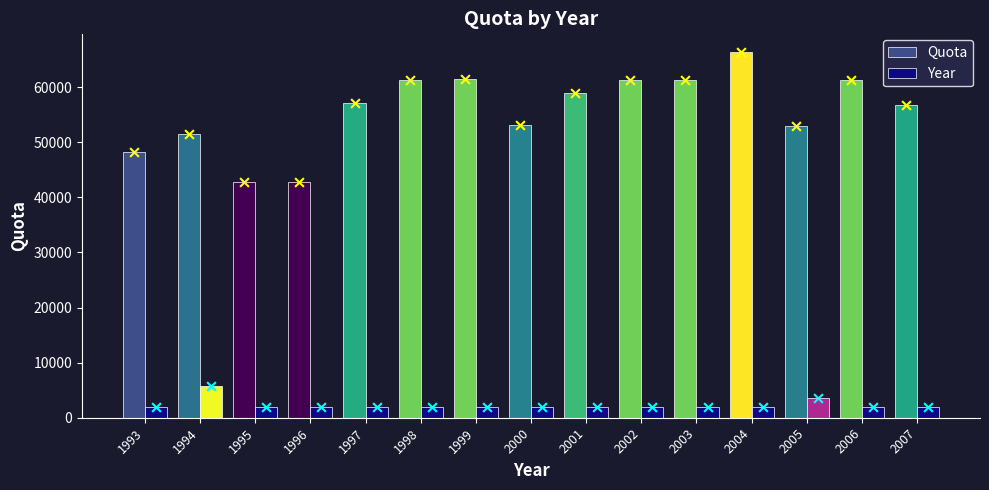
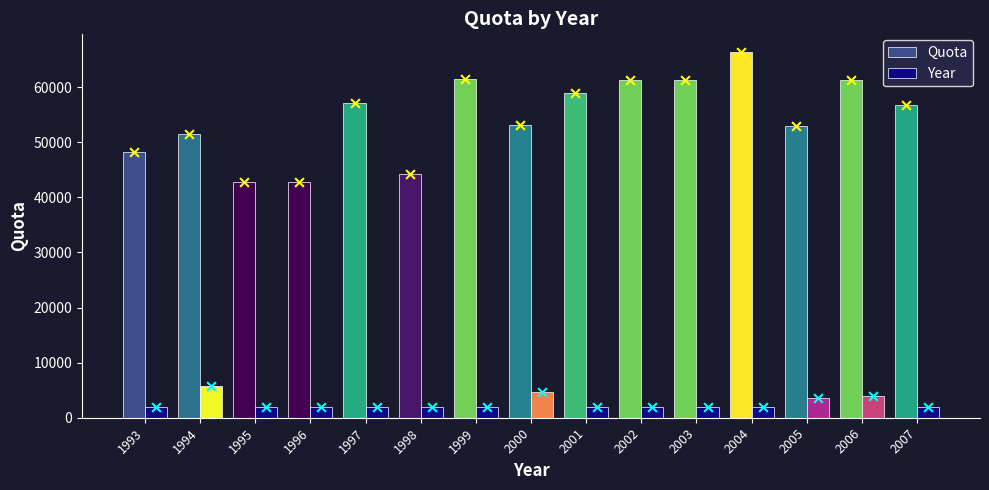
Quota, 1998: 61000 -> 44000
Year, 2000: 2000 -> 5000
Year, 2006: 2000 -> 4000
